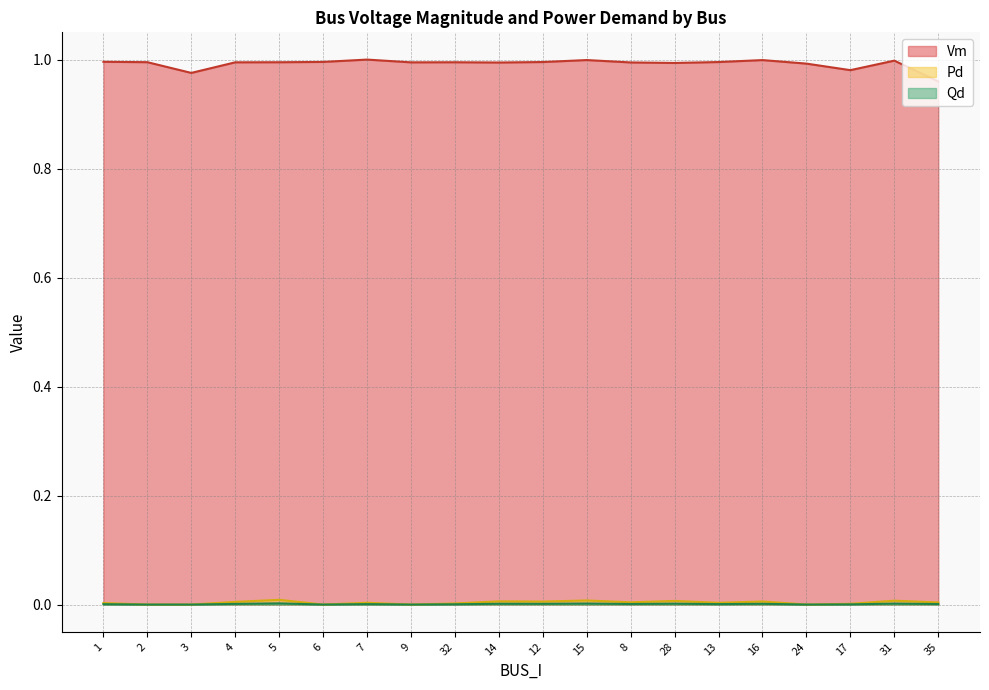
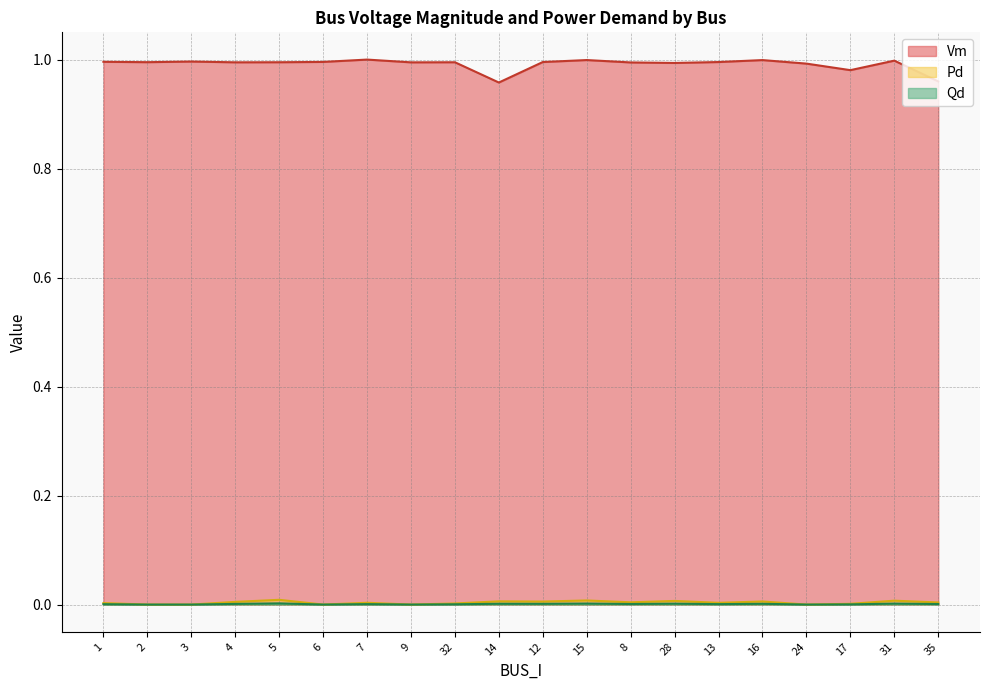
Vm, 3: 0.98 -> 1.00
Vm, 14: 0.99 -> 0.96
